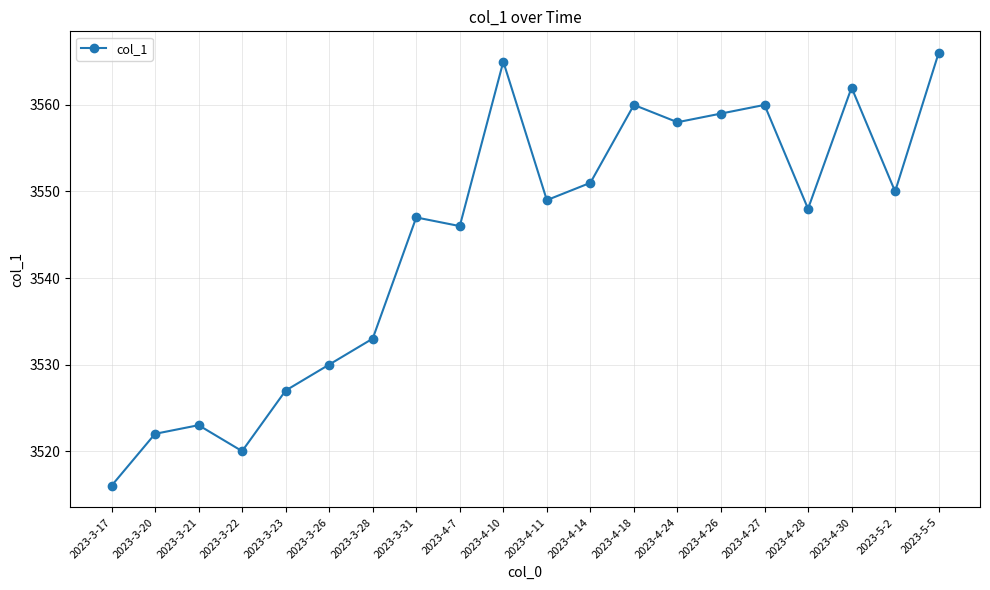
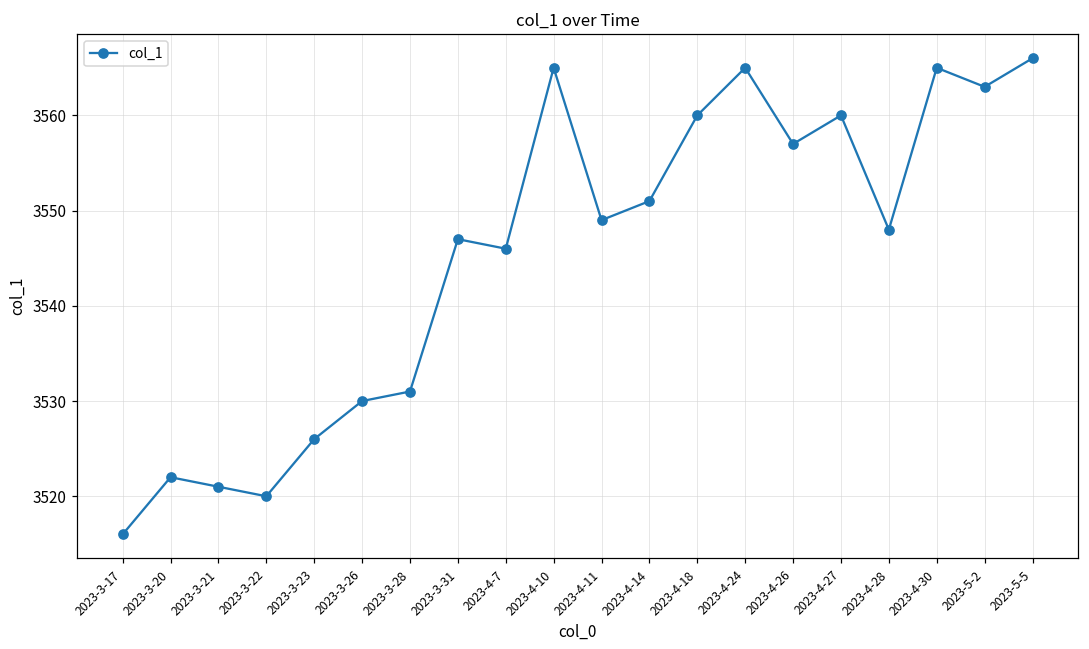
2023-3-21: 3523 -> 3521
2023-3-23: 3527 -> 3526
2023-3-28: 3533 -> 3531
2023-4-24: 3558 -> 3565
2023-4-26: 3559 -> 3557
2023-4-30: 3562 -> 3565
2023-5-2: 3550 -> 3563
